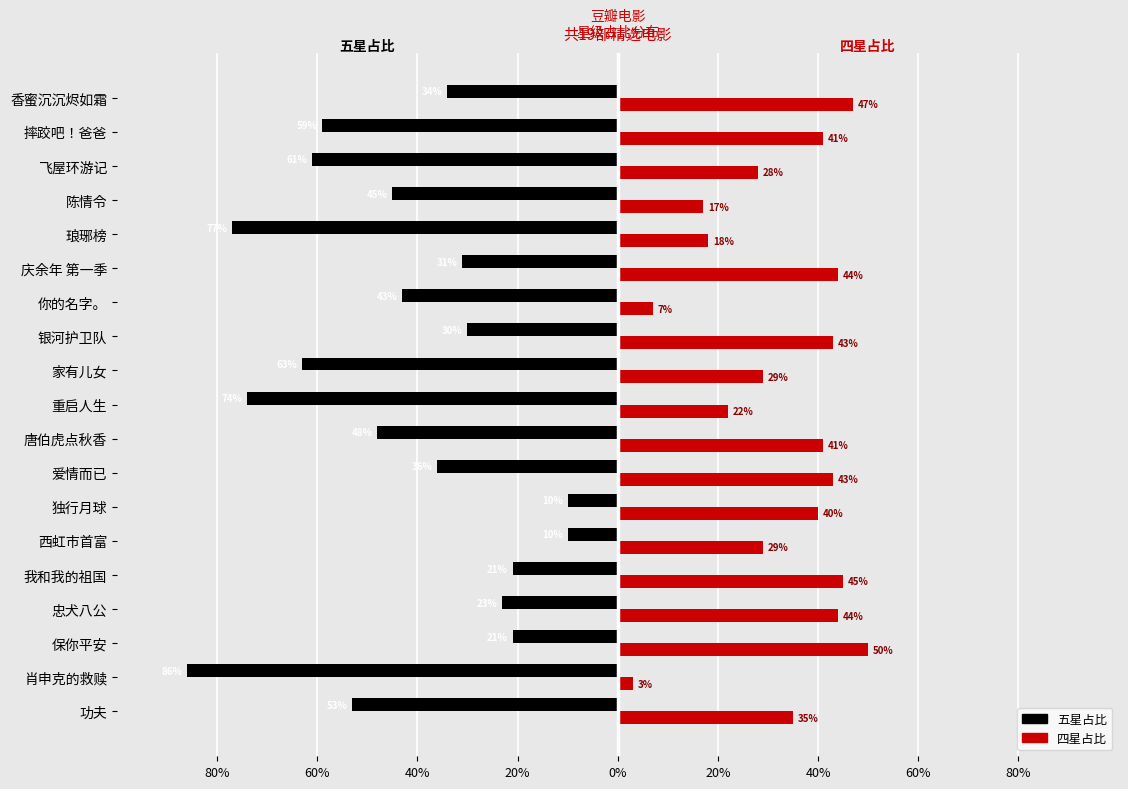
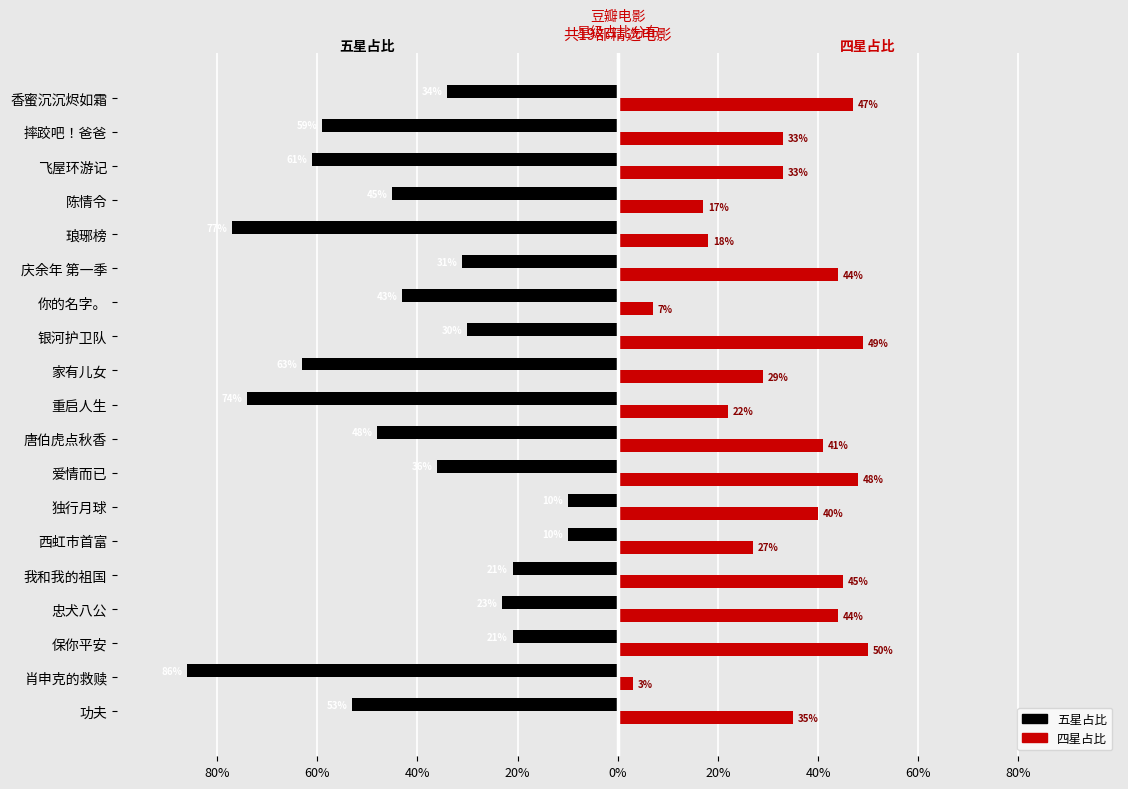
四星占比, 摔跤吧！爸爸: 41% -> 33%
四星占比, 飞屋环游记: 28% -> 33%
四星占比, 银河护卫队: 43% -> 49%
四星占比, 爱情而已: 43% -> 48%
四星占比, 西虹市首富: 29% -> 27%
